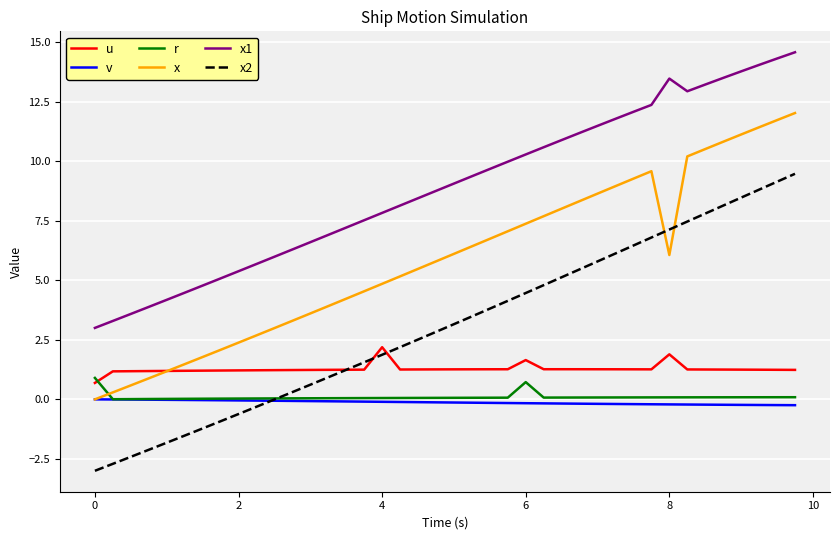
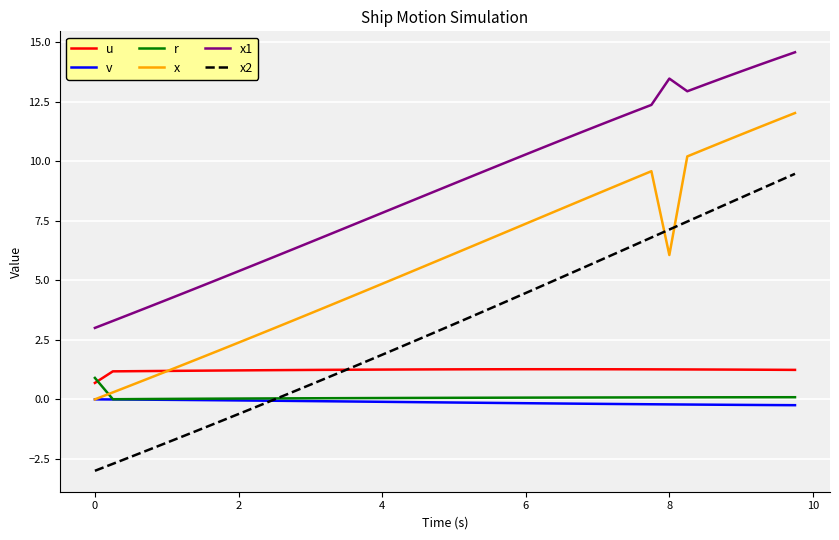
u, 4: 2.2 -> 1.3
u, 6: 1.6 -> 1.3
r, 6: 0.7 -> 0.1
u, 8: 1.9 -> 1.3
